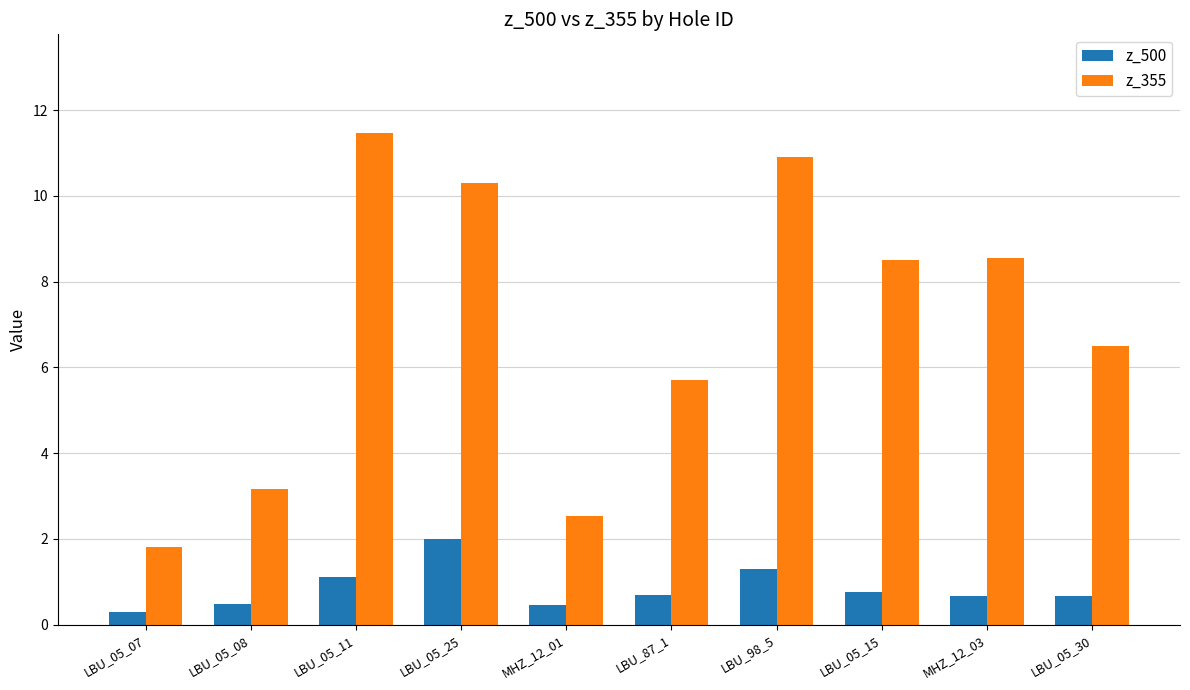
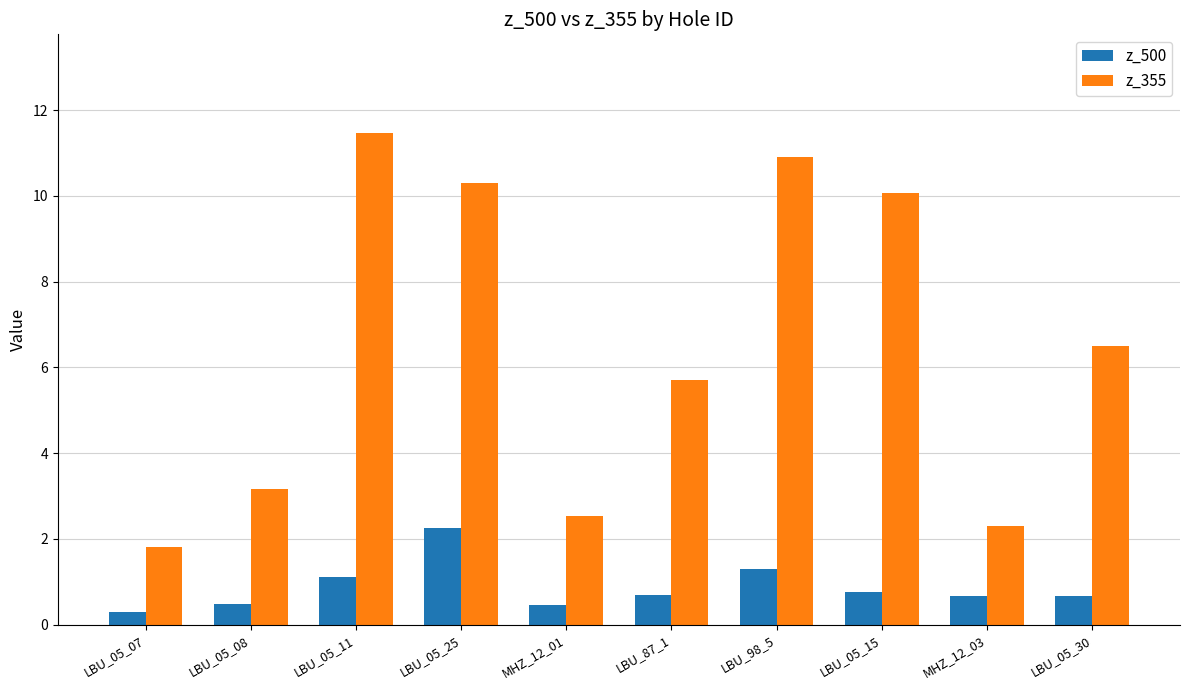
z_500, LBU_05_25: 2.0 -> 2.3
z_355, LBU_05_15: 8.5 -> 10.1
z_355, MHZ_12_03: 8.6 -> 2.3
